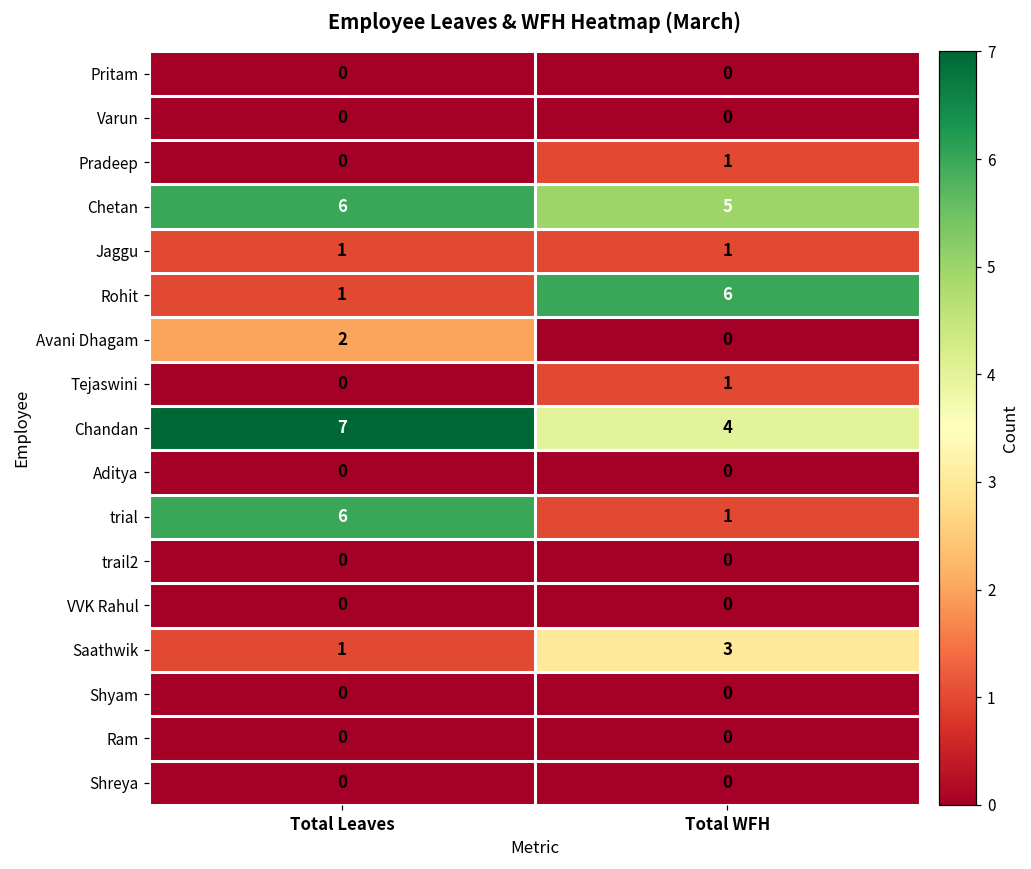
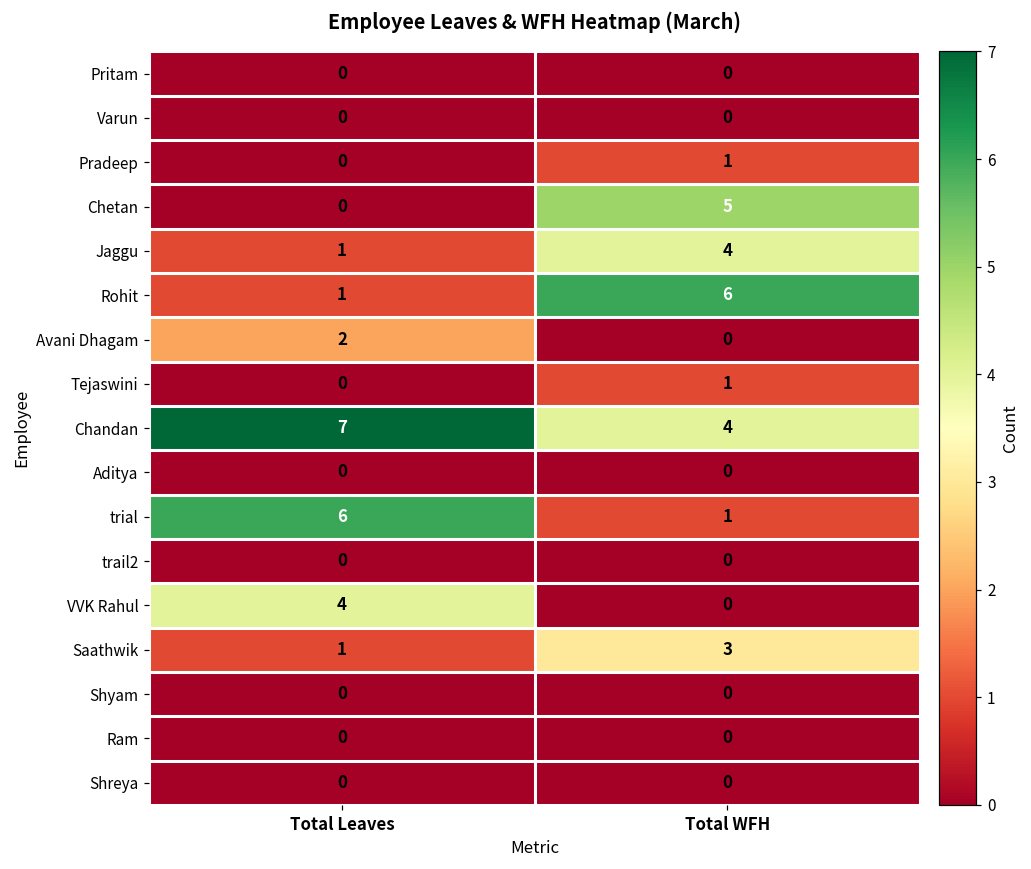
Chetan, Total Leaves: 6 -> 0
Jaggu, Total WFH: 1 -> 4
VVK Rahul, Total Leaves: 0 -> 4
